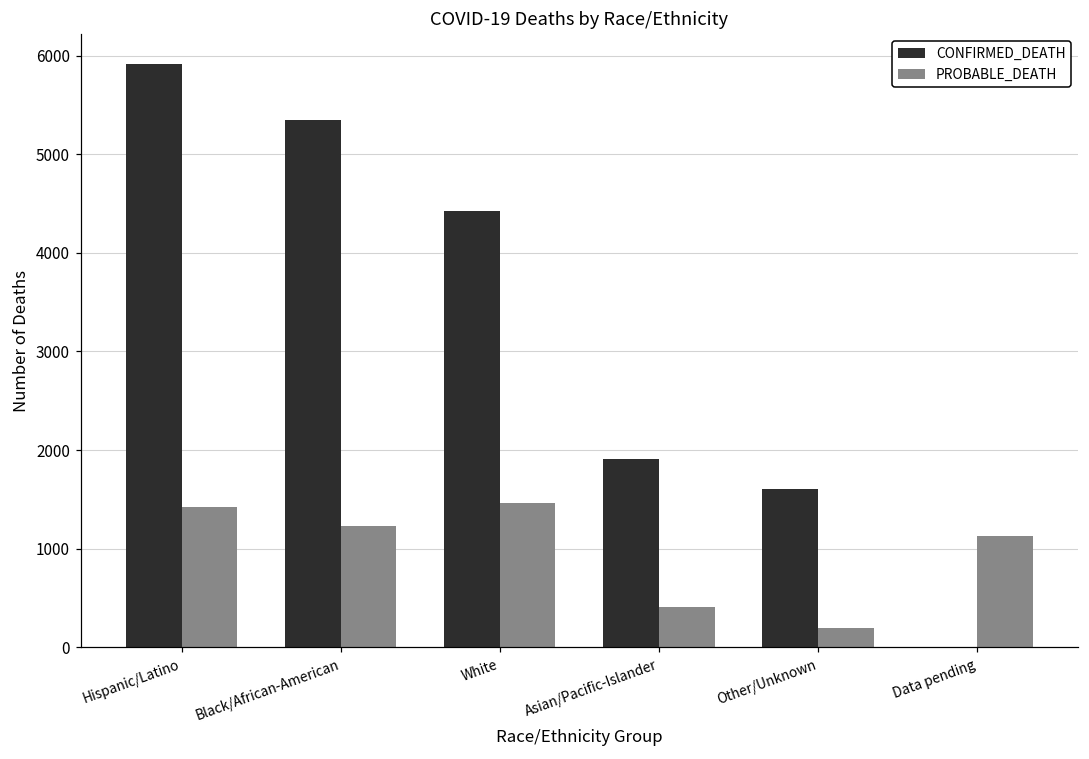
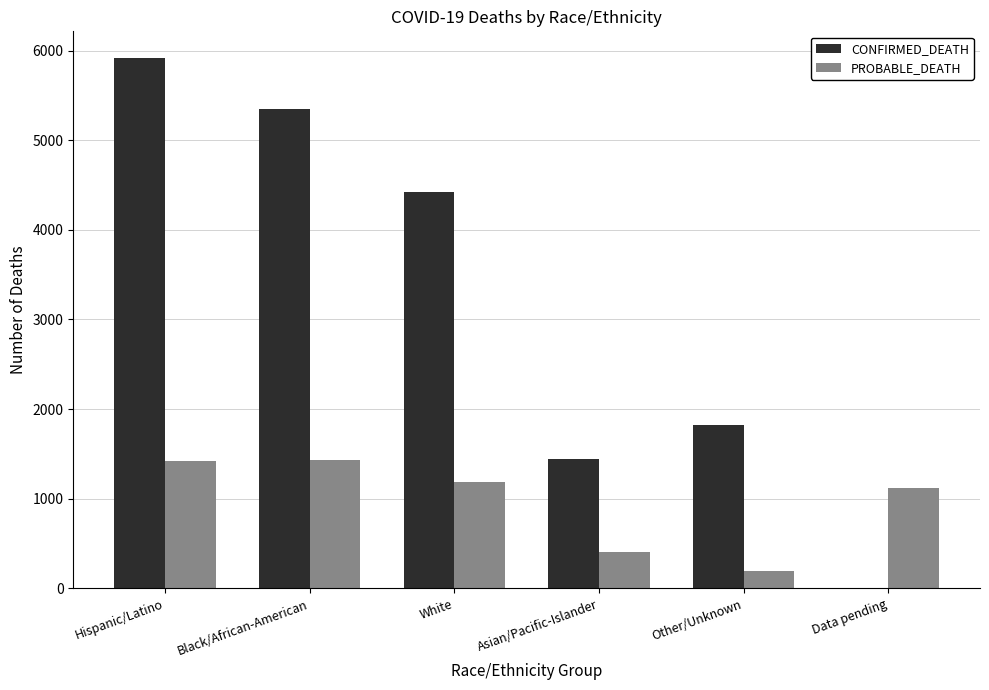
PROBABLE_DEATH, Black/African-American: 1200 -> 1400
PROBABLE_DEATH, White: 1500 -> 1200
CONFIRMED_DEATH, Asian/Pacific-Islander: 1900 -> 1400
CONFIRMED_DEATH, Other/Unknown: 1600 -> 1800
